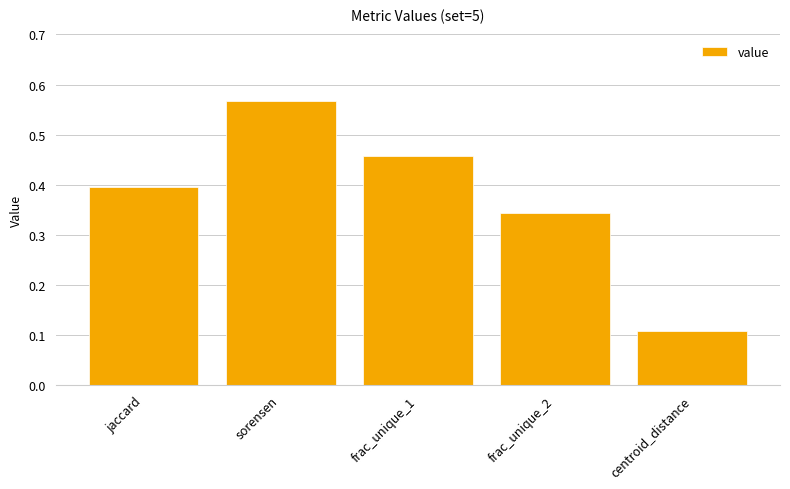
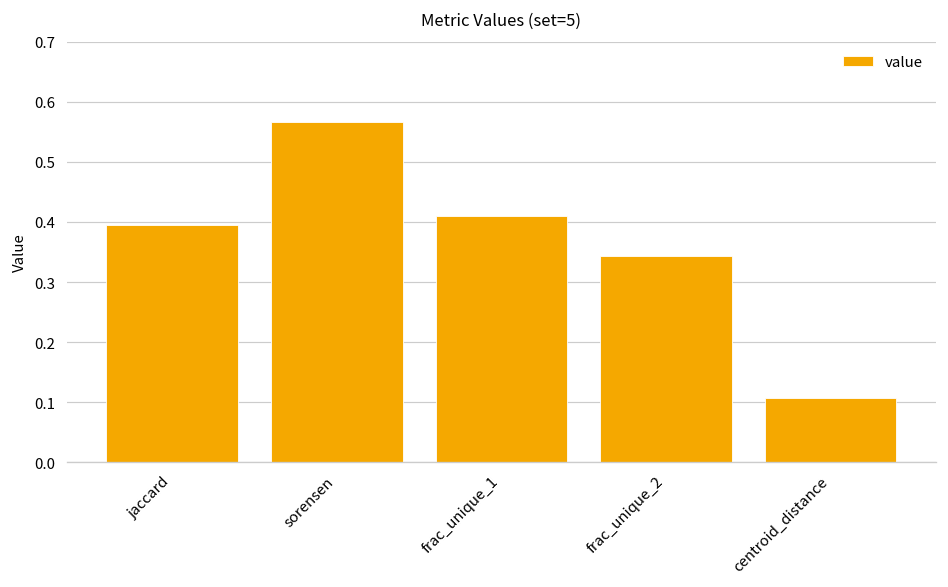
frac_unique_1: 0.46 -> 0.41
